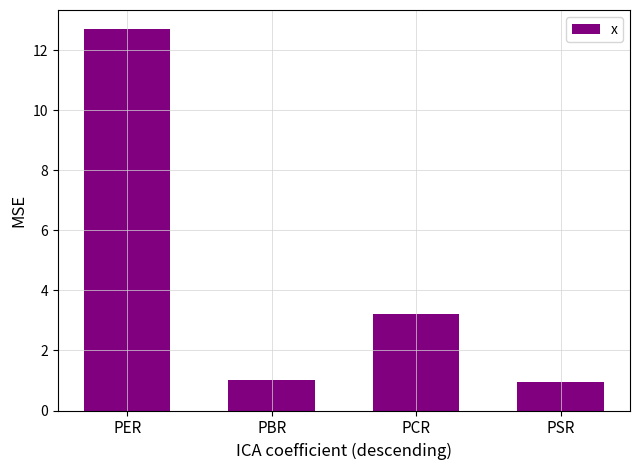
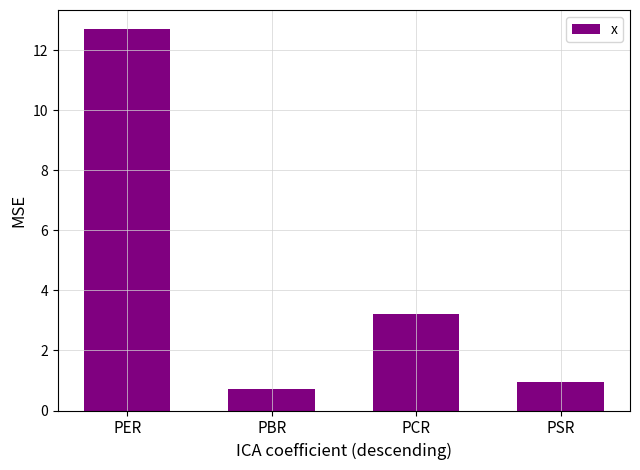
PBR: 1.0 -> 0.7
